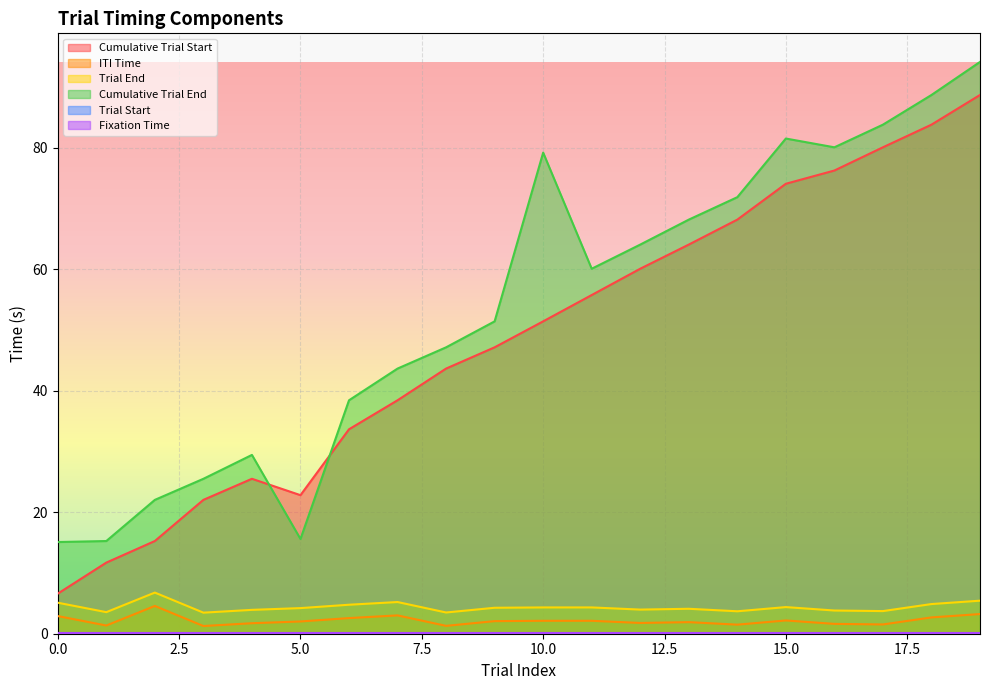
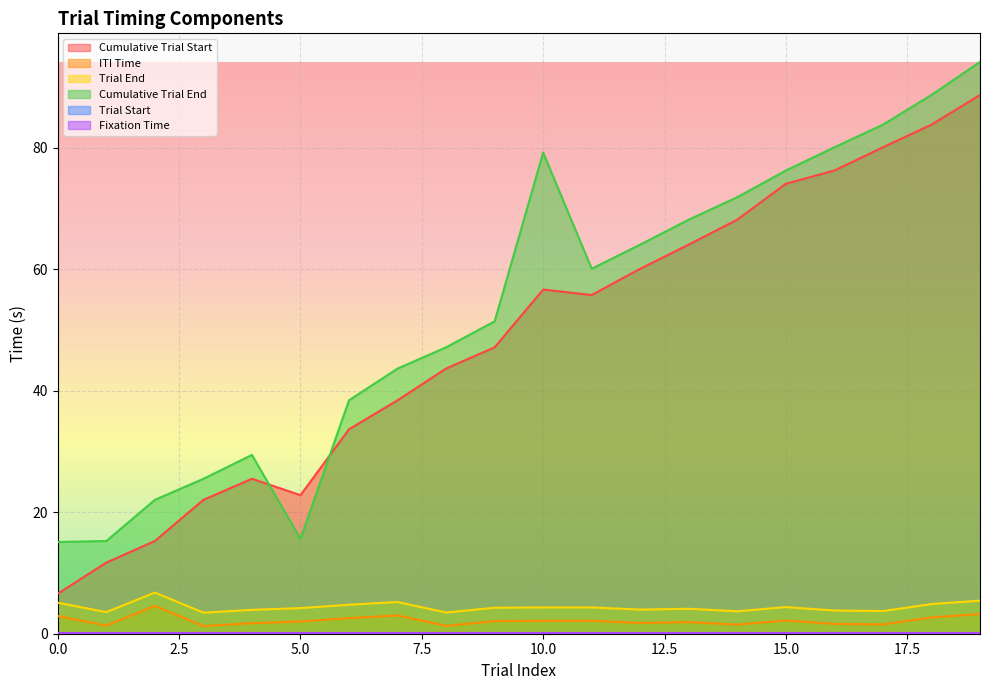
Cumulative Trial Start, 10.0: 51 -> 57
Cumulative Trial End, 15.0: 82 -> 76
